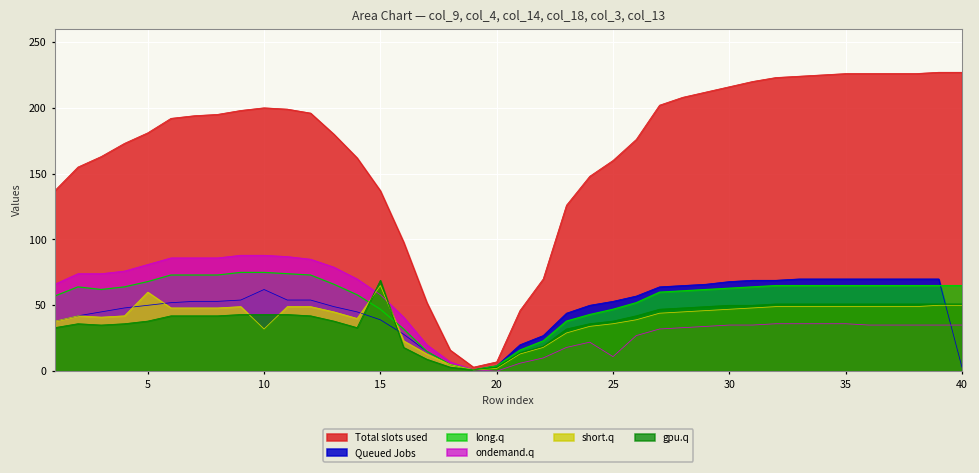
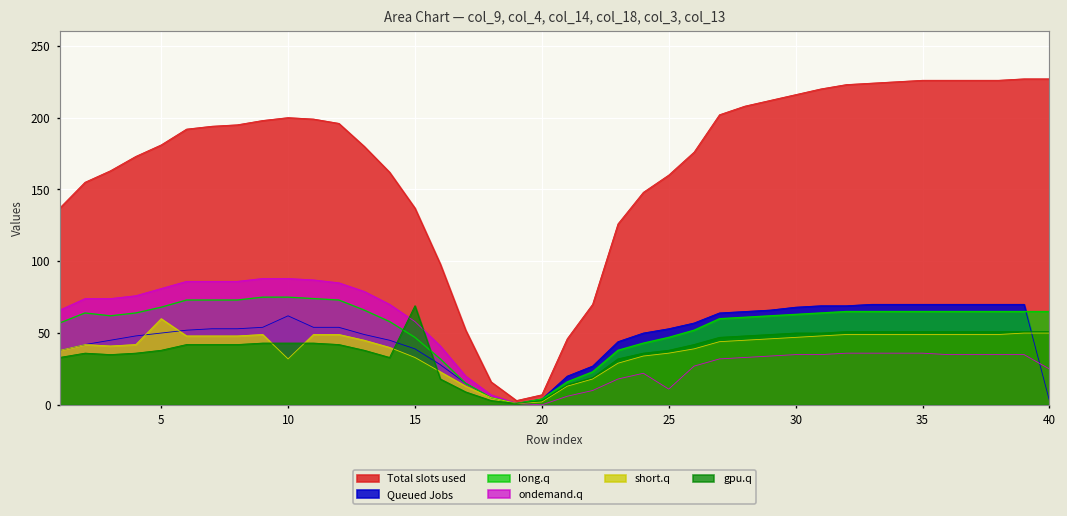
short.q, 15: 65 -> 33
ondemand.q, 40: 35 -> 25
